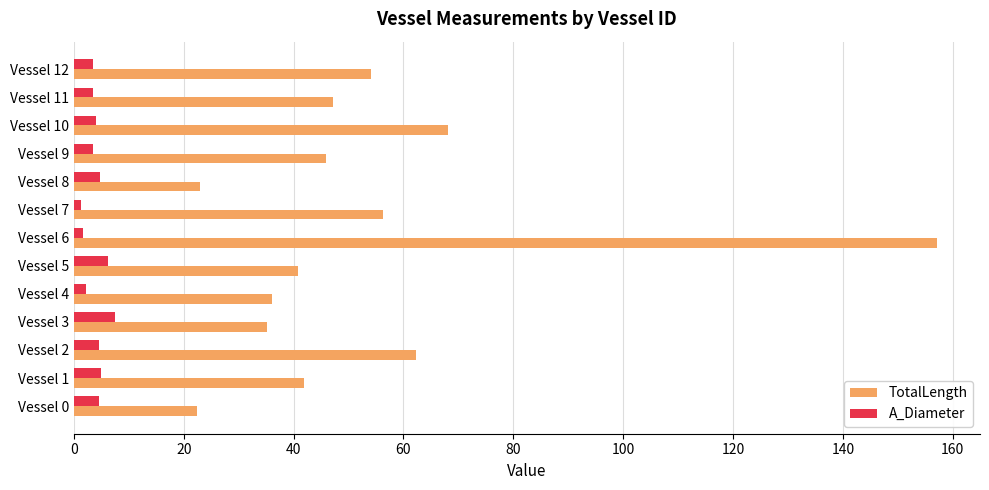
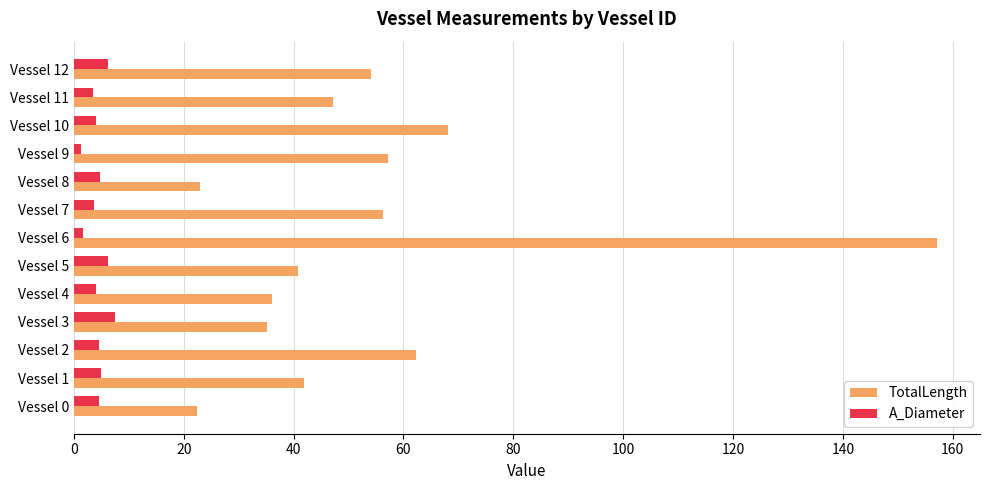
A_Diameter, Vessel 12: 3 -> 6
A_Diameter, Vessel 9: 3 -> 1
TotalLength, Vessel 9: 46 -> 57
A_Diameter, Vessel 7: 1 -> 4
A_Diameter, Vessel 4: 2 -> 4
